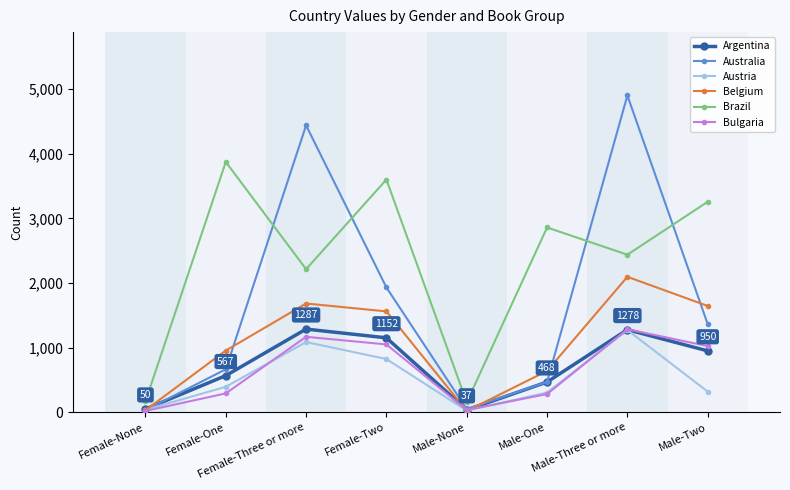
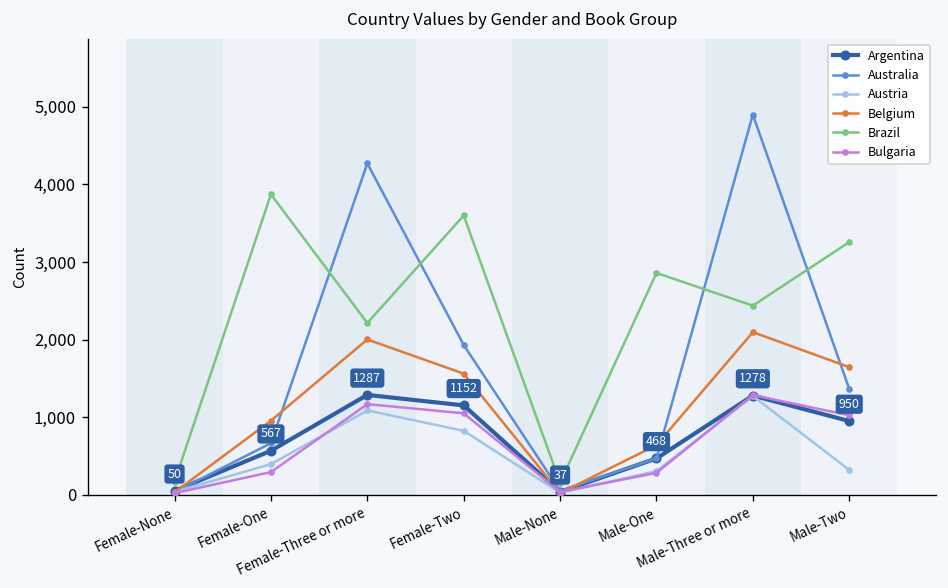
Australia, Female-Three or more: 4,400 -> 4,300
Belgium, Female-Three or more: 1,700 -> 2,000
